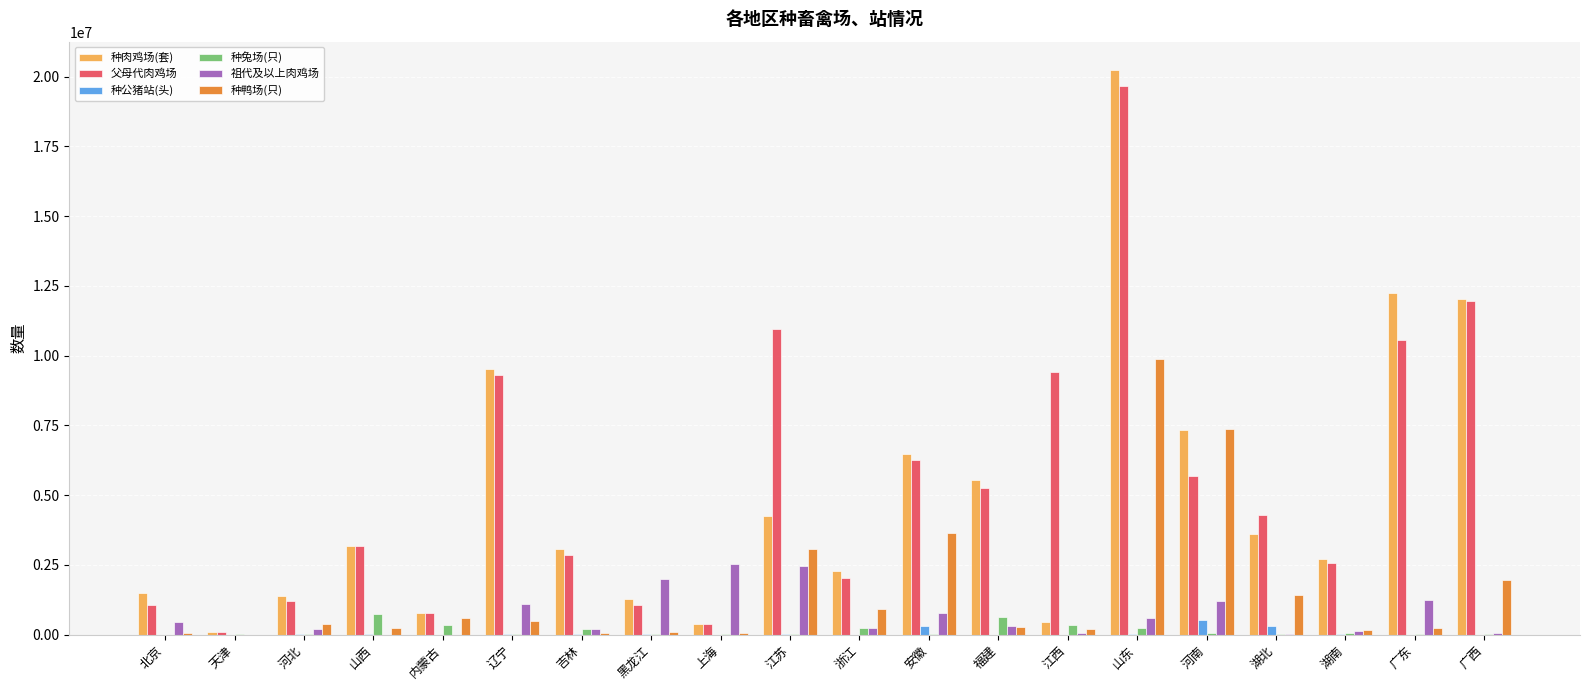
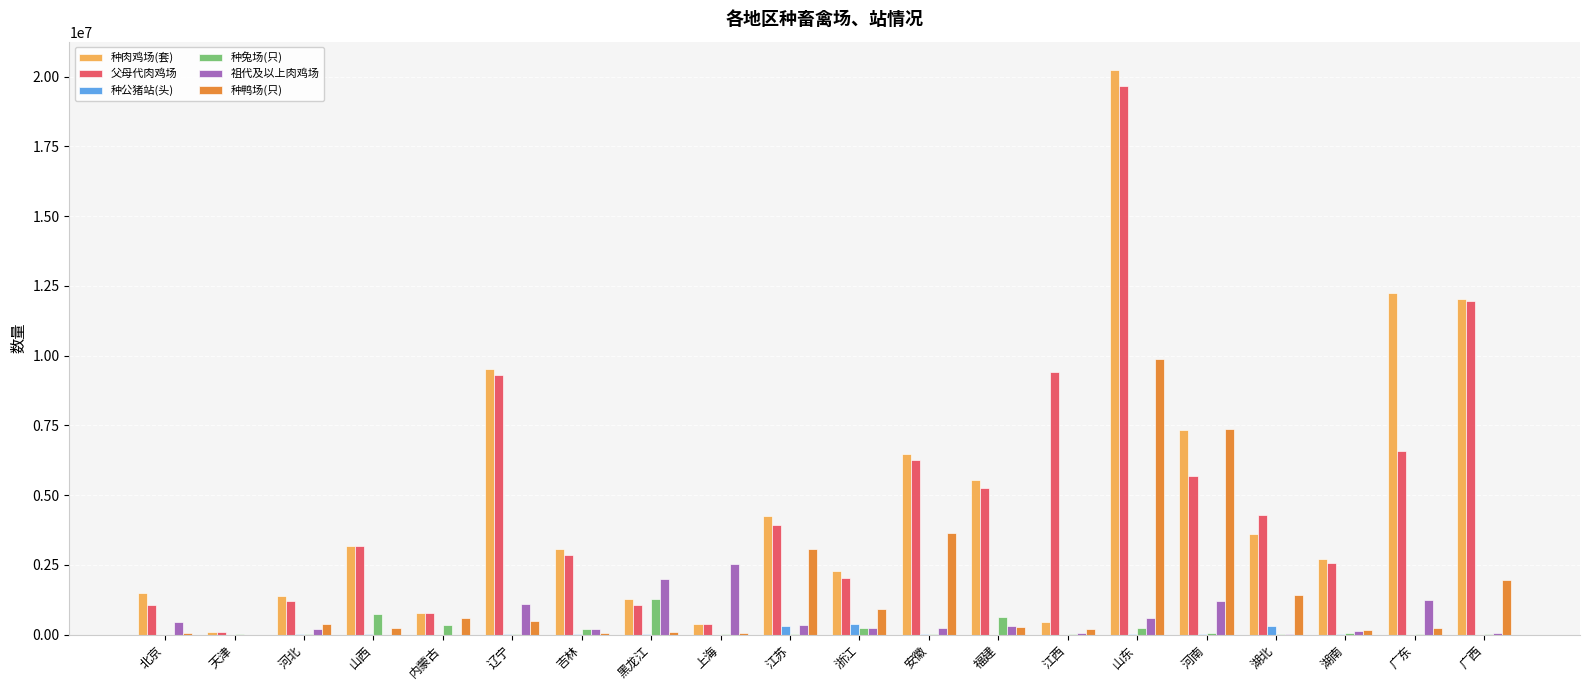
种兔场(只), 黑龙江: 0 -> 1300000
父母代肉鸡场, 江苏: 10900000 -> 3900000
种公猪站(头), 江苏: 0 -> 300000
祖代及以上肉鸡场, 江苏: 2400000 -> 300000
种公猪站(头), 浙江: 0 -> 400000
种公猪站(头), 安徽: 300000 -> 0
祖代及以上肉鸡场, 安徽: 800000 -> 200000
种兔场(只), 江西: 400000 -> 0
种公猪站(头), 河南: 500000 -> 0
父母代肉鸡场, 广东: 10600000 -> 6600000
